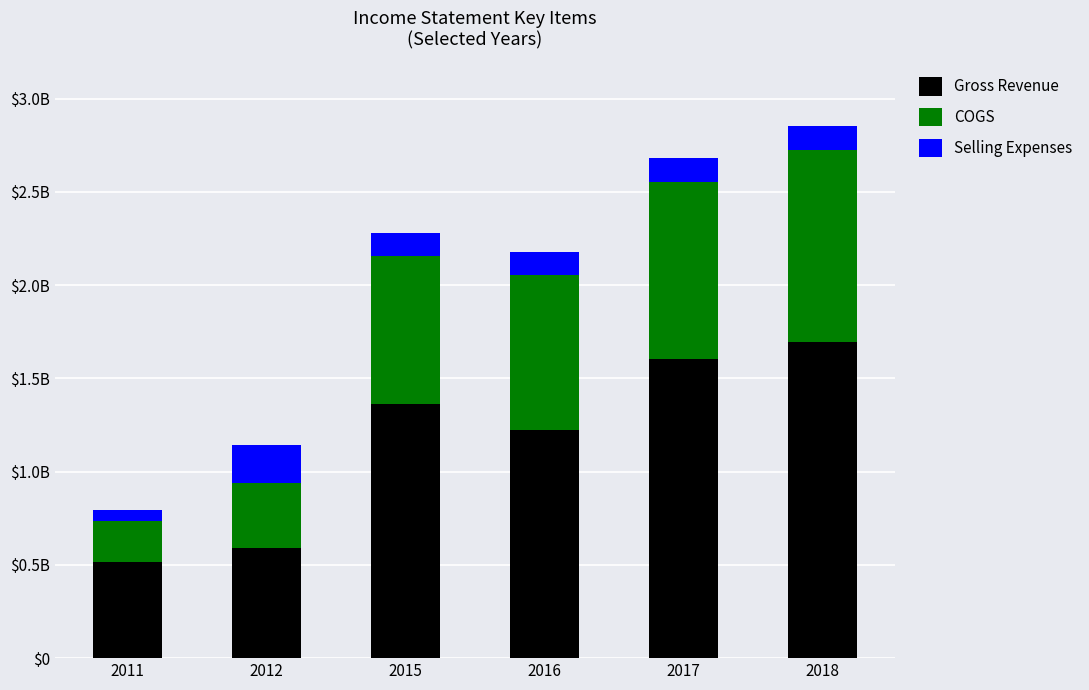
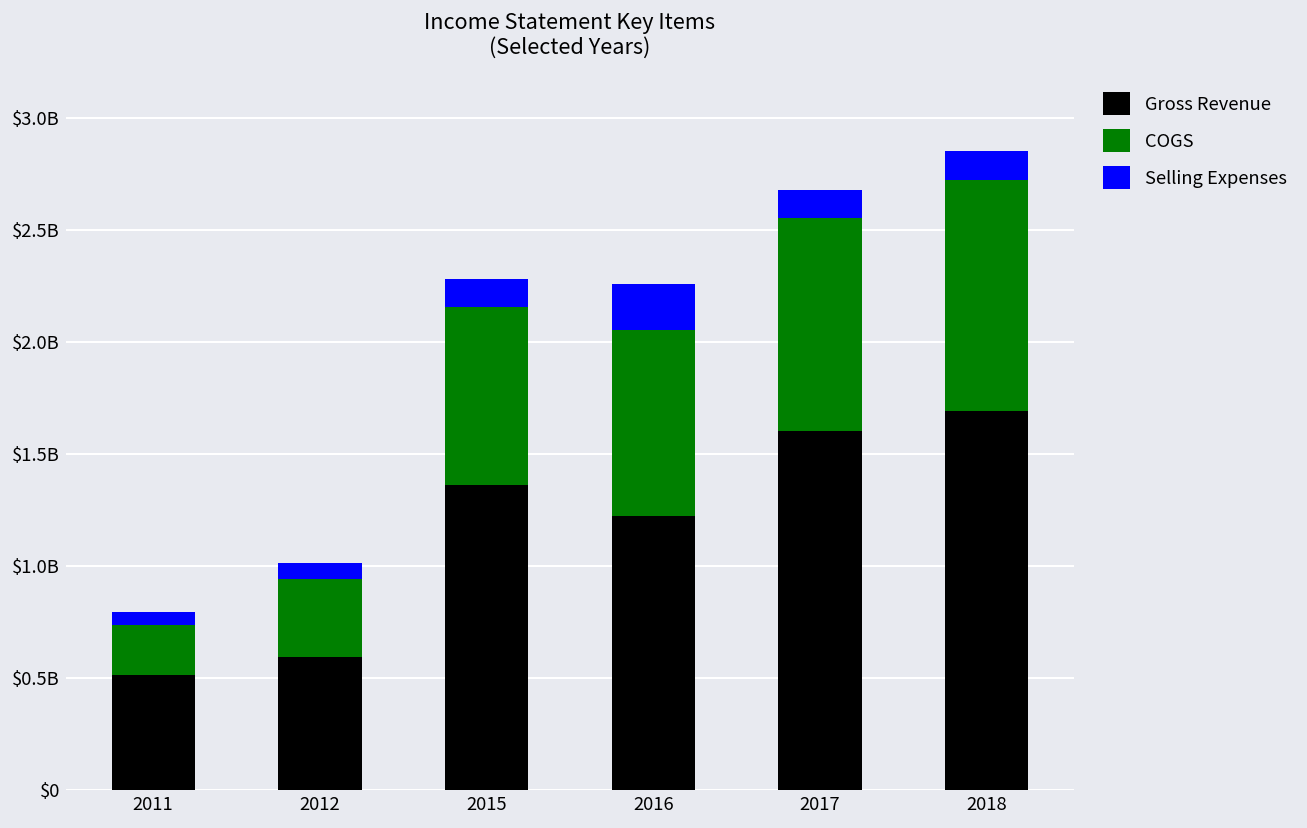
Selling Expenses, 2012: $210000000 -> $70000000
Selling Expenses, 2016: $130000000 -> $210000000
